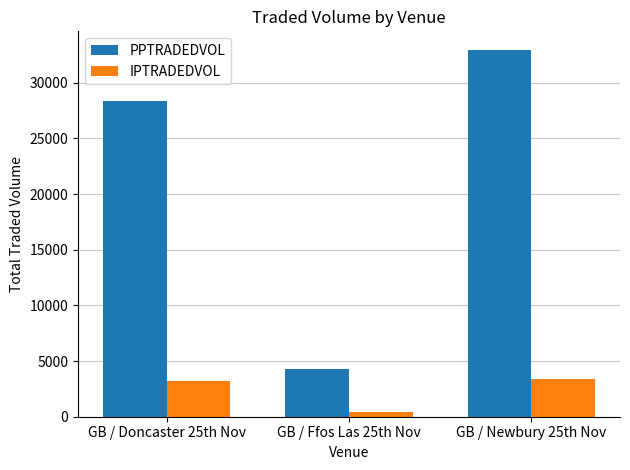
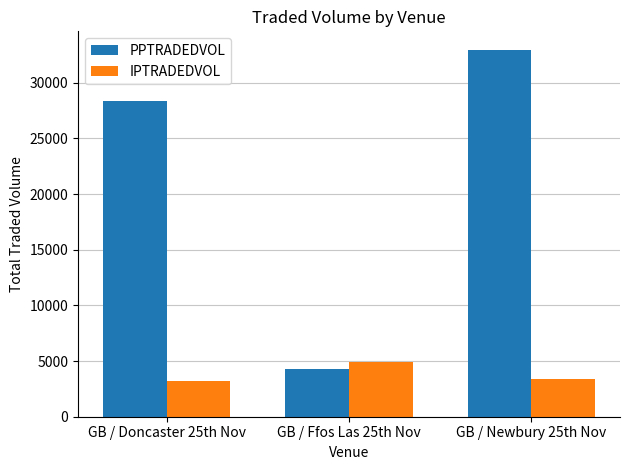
IPTRADEDVOL, GB / Ffos Las 25th Nov: 400 -> 4900
